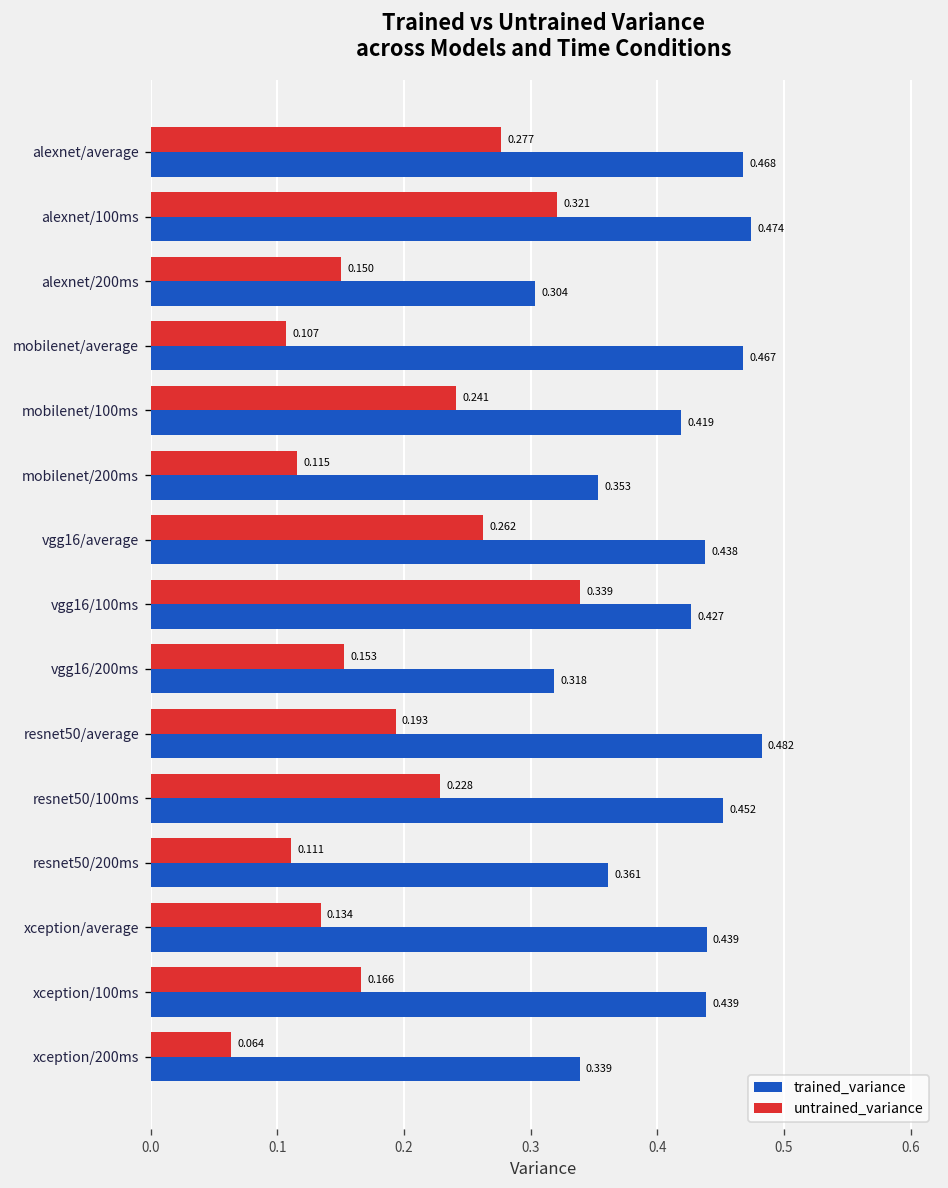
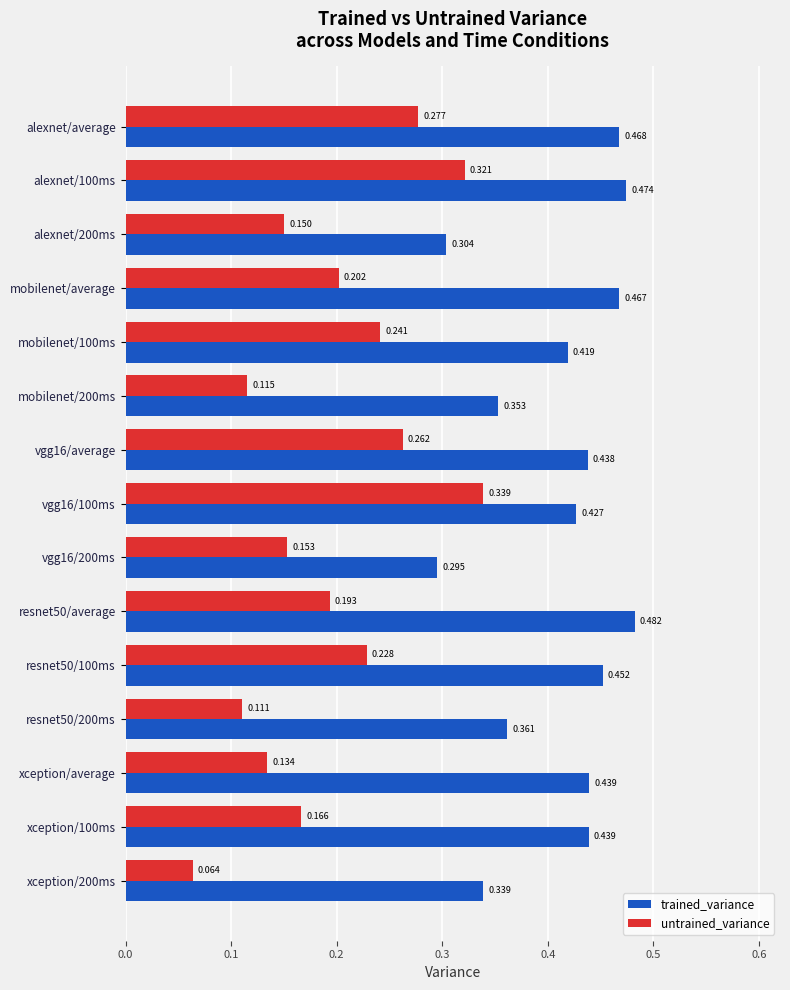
untrained_variance, mobilenet/average: 0.107 -> 0.202
trained_variance, vgg16/200ms: 0.318 -> 0.295
